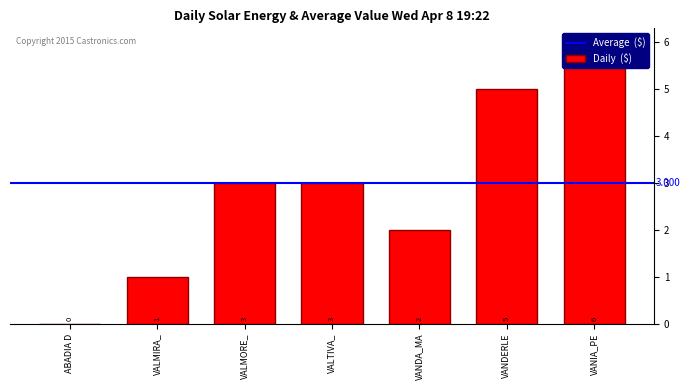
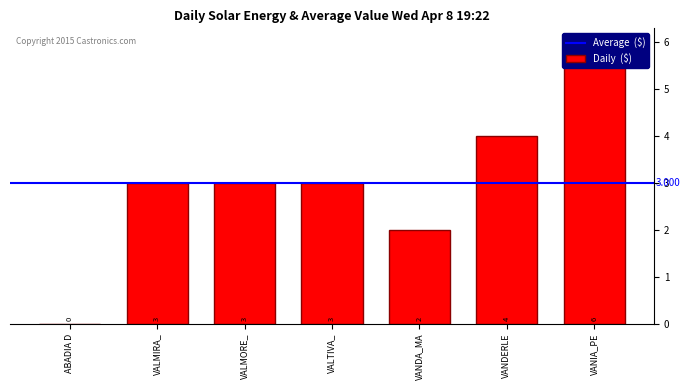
VALMIRA_: 1 -> 3
VANDERLE: 5 -> 4
